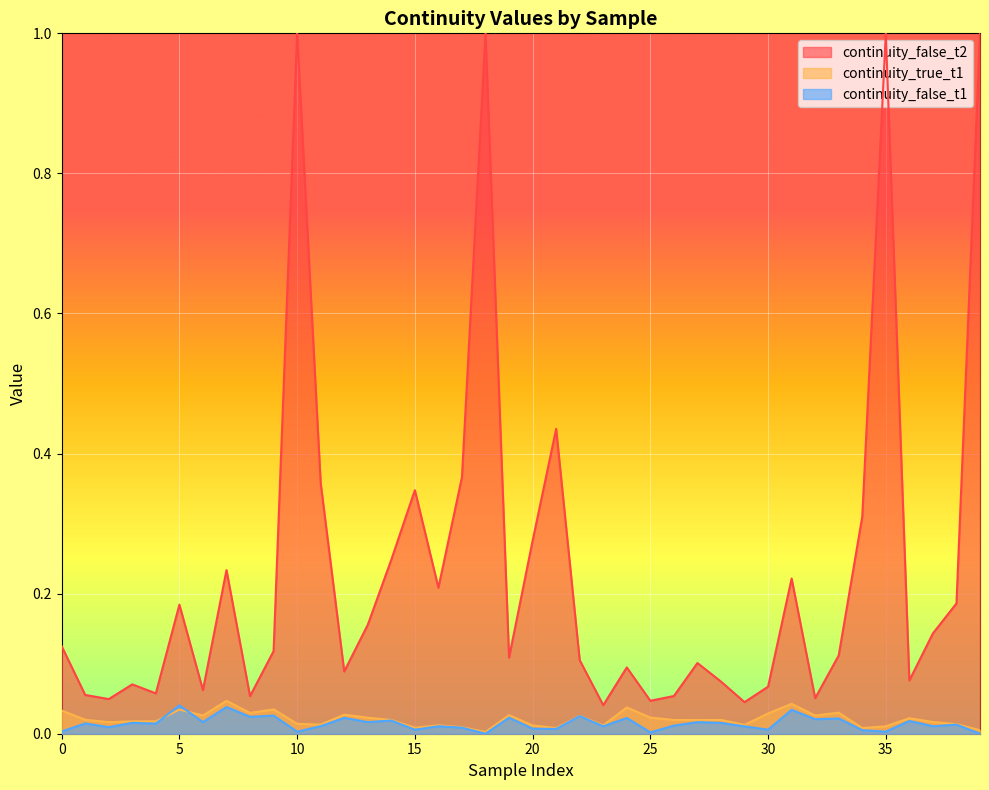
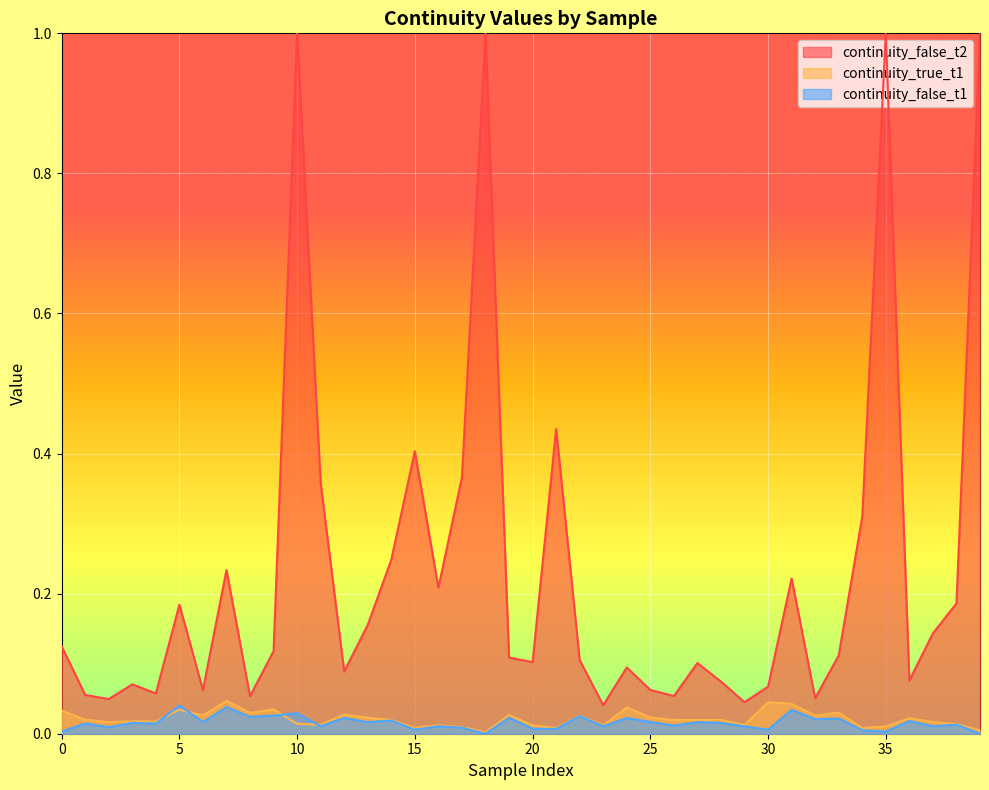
continuity_false_t1, 10: 0.00 -> 0.03
continuity_false_t2, 15: 0.35 -> 0.40
continuity_false_t2, 20: 0.28 -> 0.10
continuity_false_t2, 25: 0.05 -> 0.06
continuity_false_t1, 25: 0.00 -> 0.02
continuity_true_t1, 30: 0.03 -> 0.04
